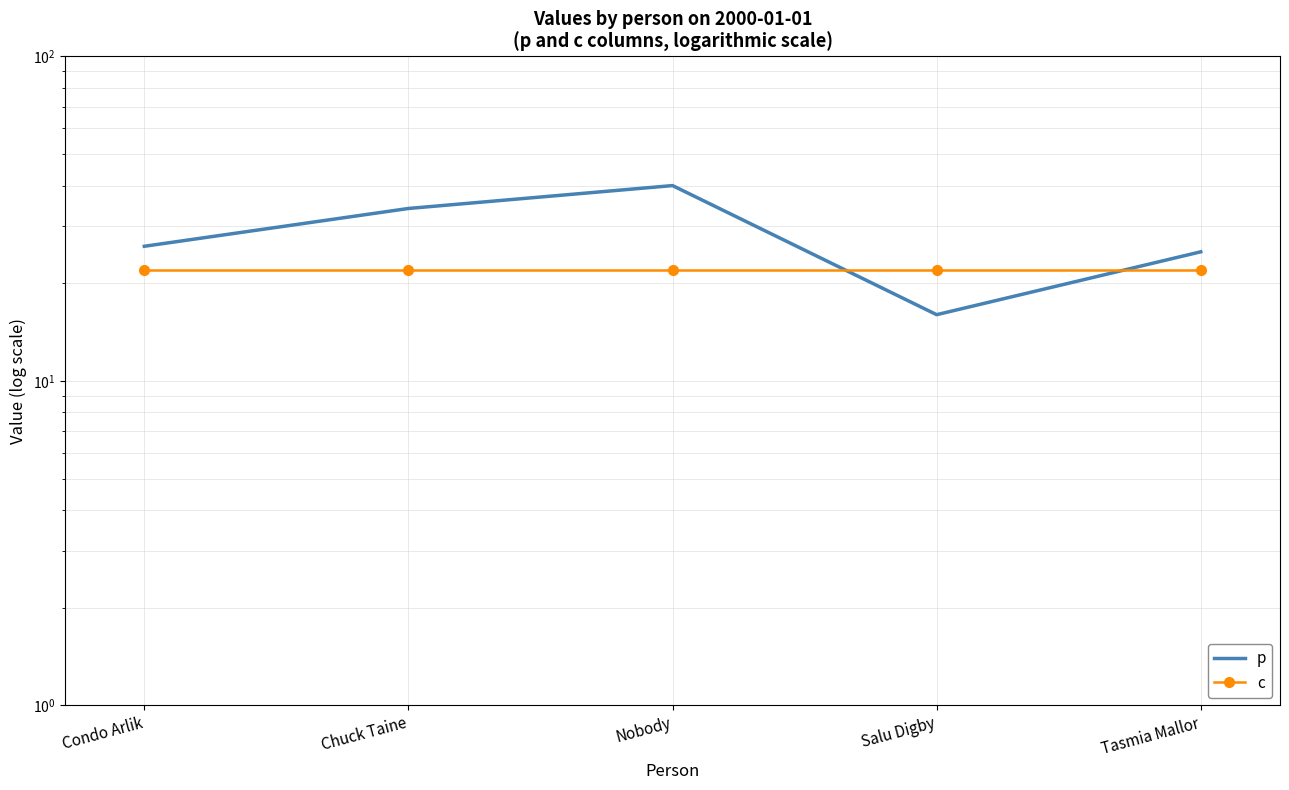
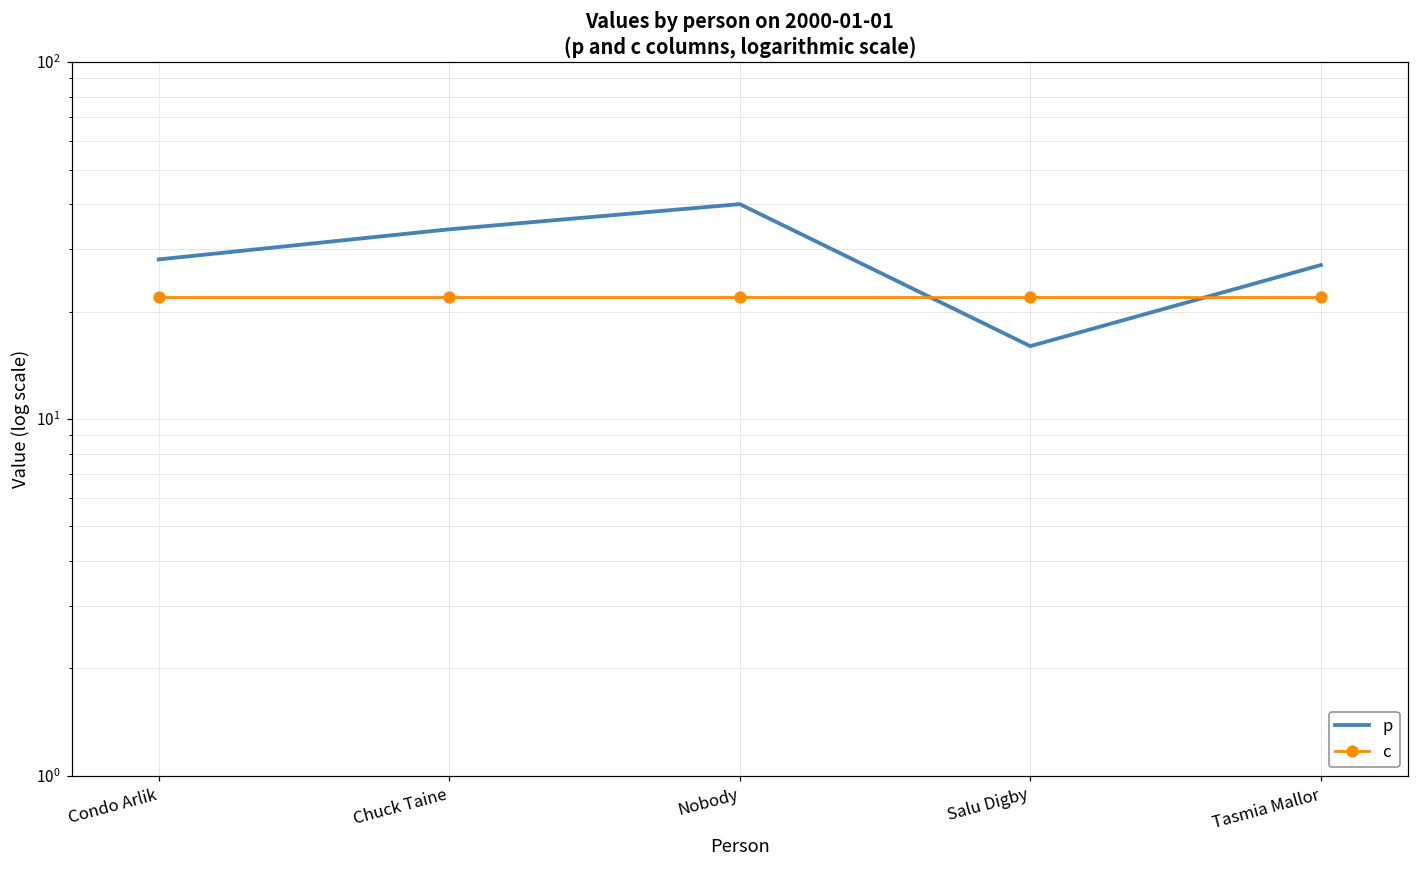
p, Condo Arlik: 26 -> 28
p, Tasmia Mallor: 25 -> 27
